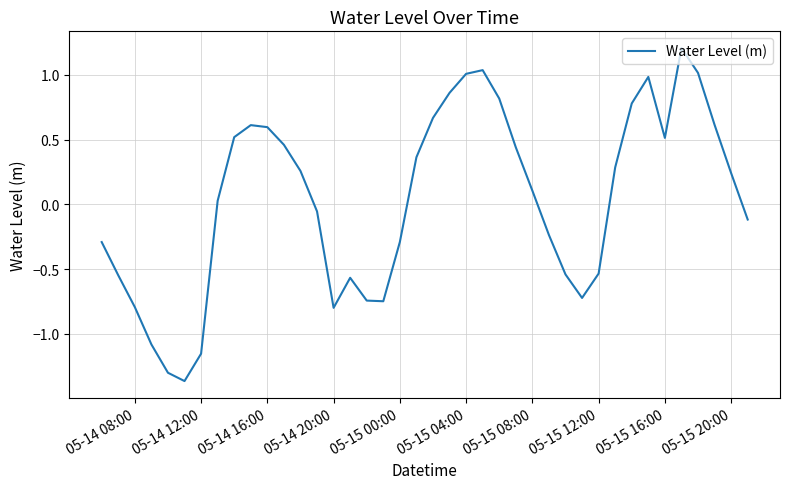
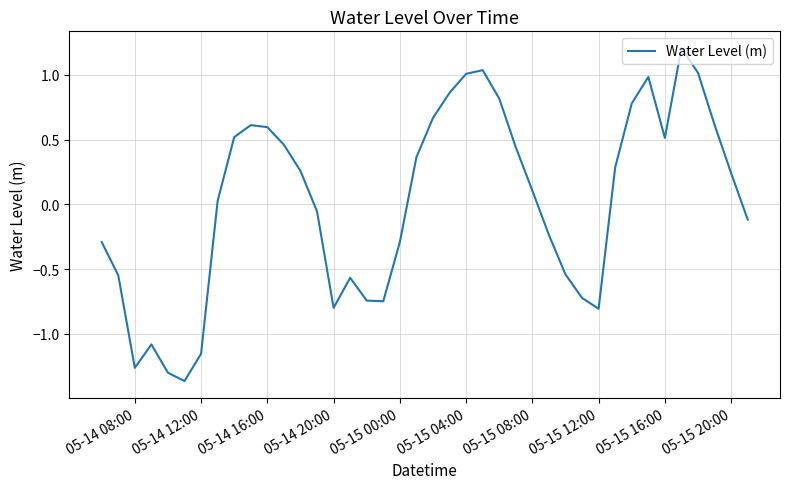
05-14 08:00: -0.79 -> -1.26
05-15 12:00: -0.53 -> -0.81
